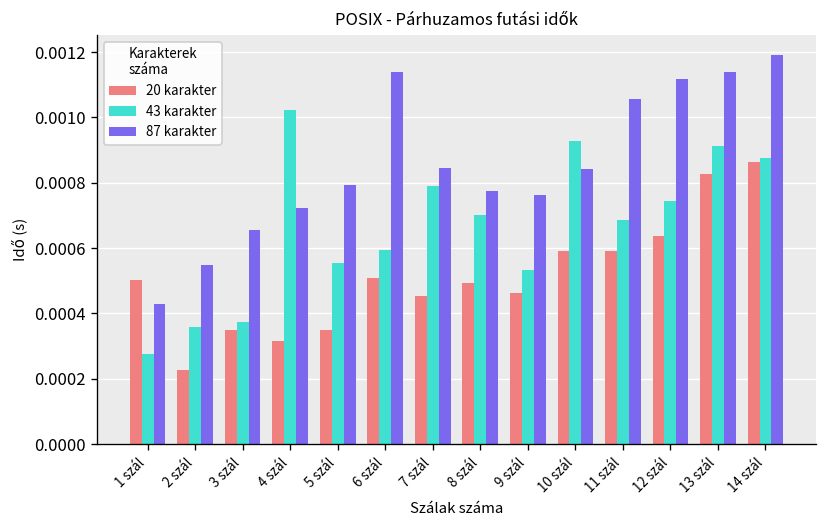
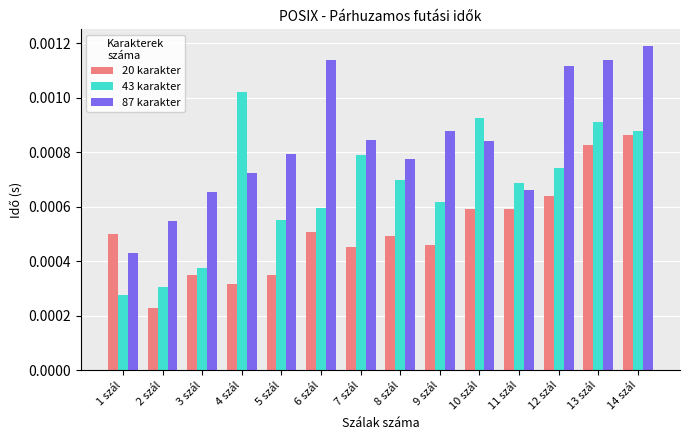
43 karakter, 2 szál: 0.00036 -> 0.00031
43 karakter, 9 szál: 0.00053 -> 0.00062
87 karakter, 9 szál: 0.00076 -> 0.00088
87 karakter, 11 szál: 0.00106 -> 0.00066
